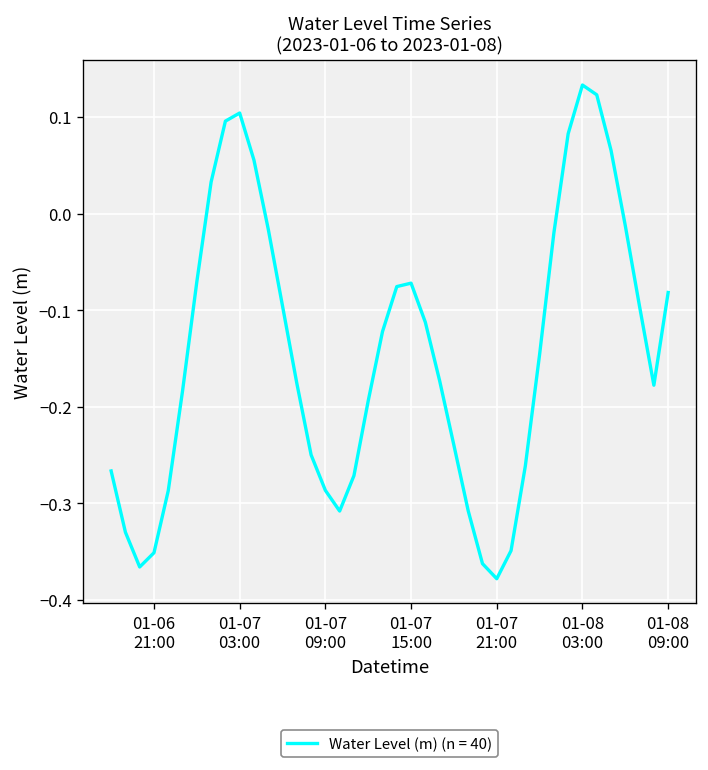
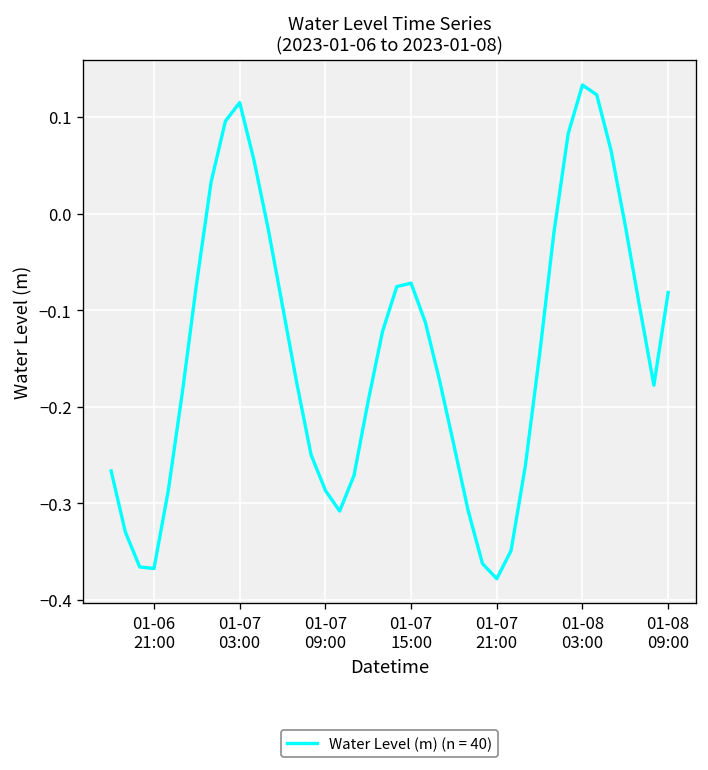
01-06 21:00: -0.35 -> -0.37
01-07 03:00: 0.10 -> 0.12
